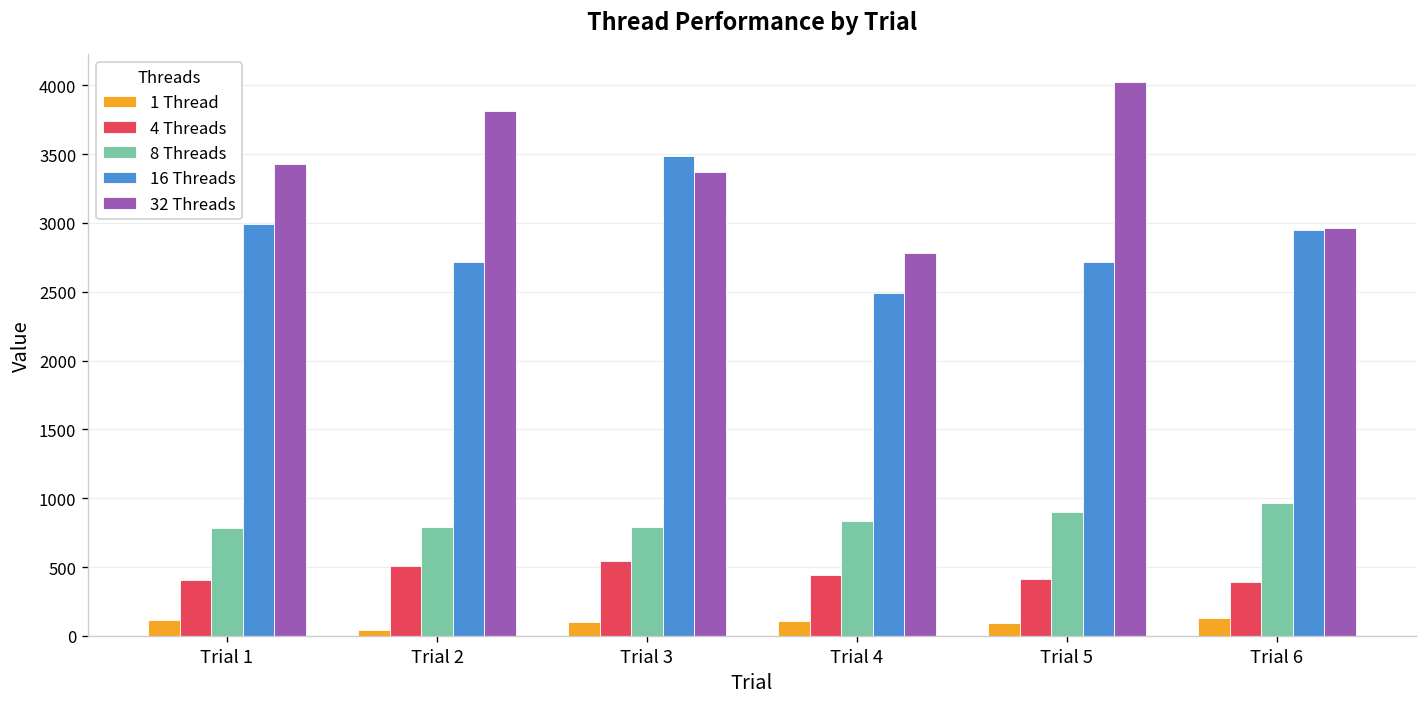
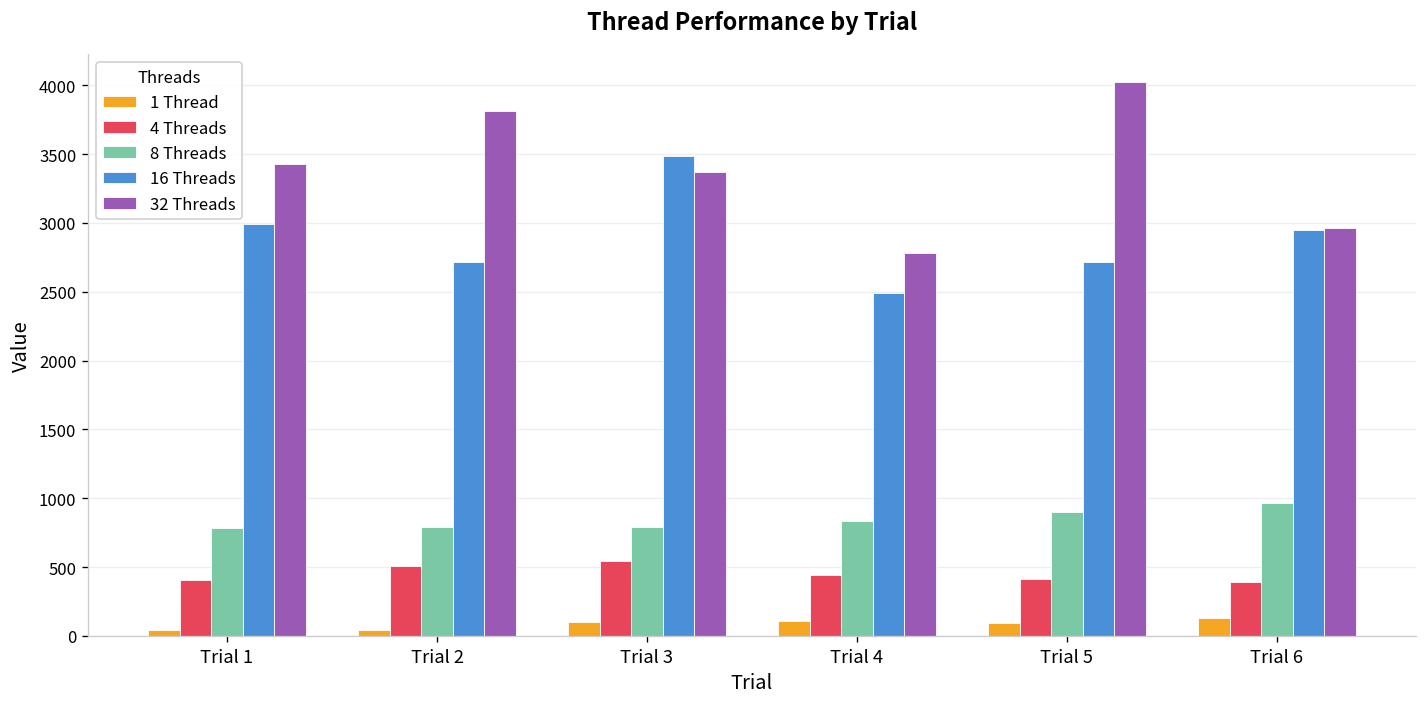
1 Thread, Trial 1: 110 -> 40
